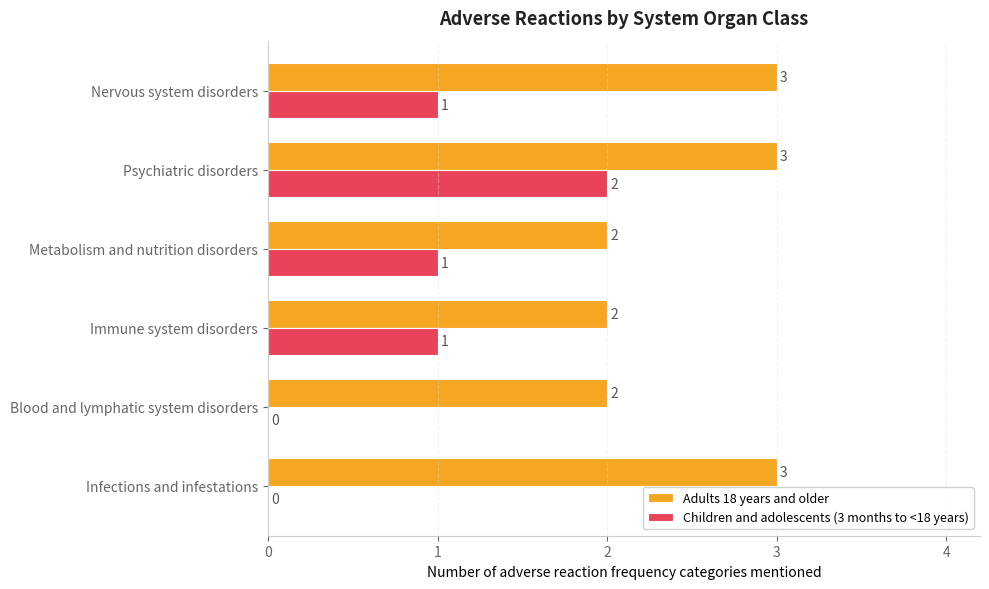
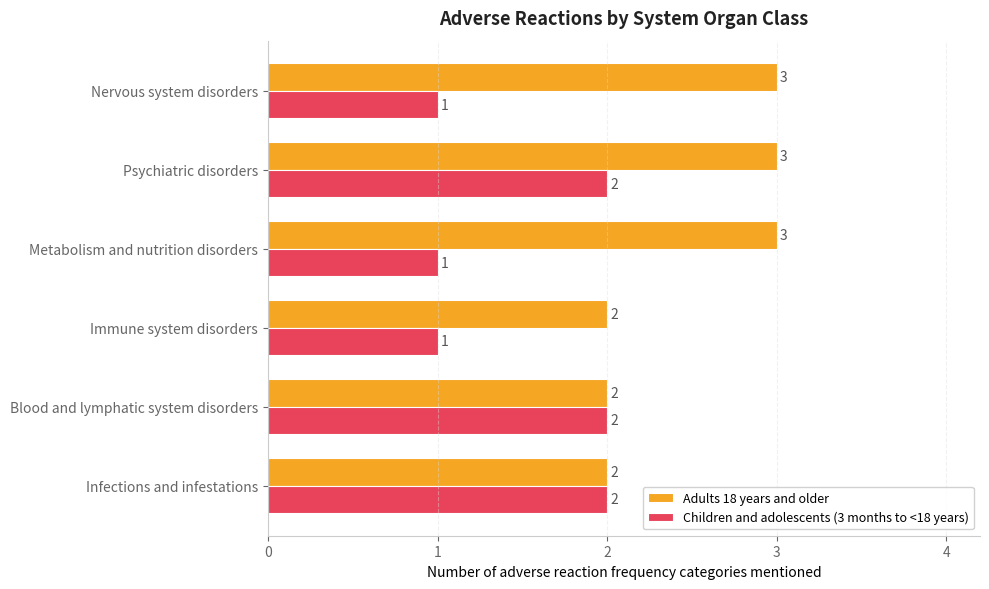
Adults 18 years and older, Metabolism and nutrition disorders: 2 -> 3
Children and adolescents (3 months to <18 years), Blood and lymphatic system disorders: 0 -> 2
Adults 18 years and older, Infections and infestations: 3 -> 2
Children and adolescents (3 months to <18 years), Infections and infestations: 0 -> 2
